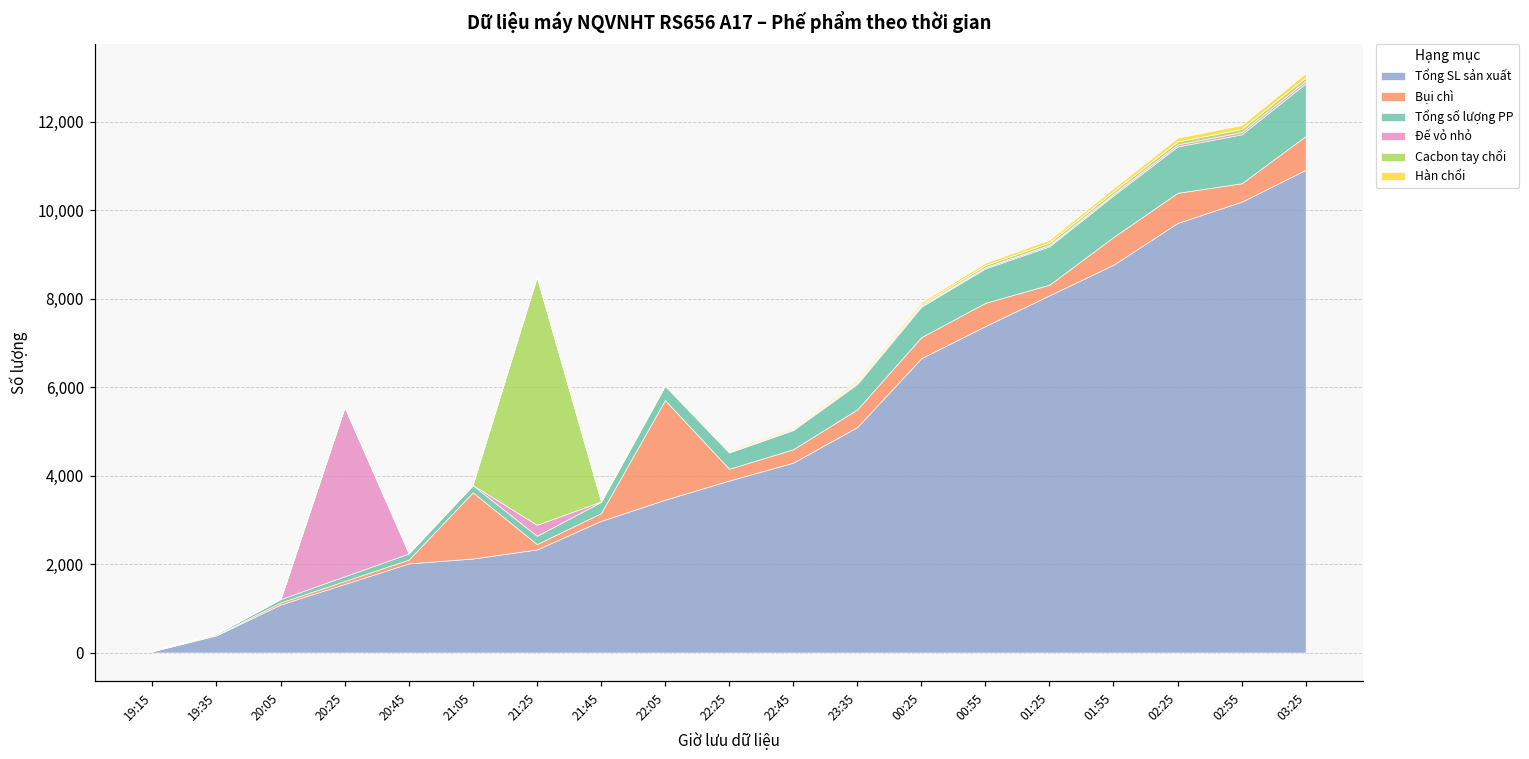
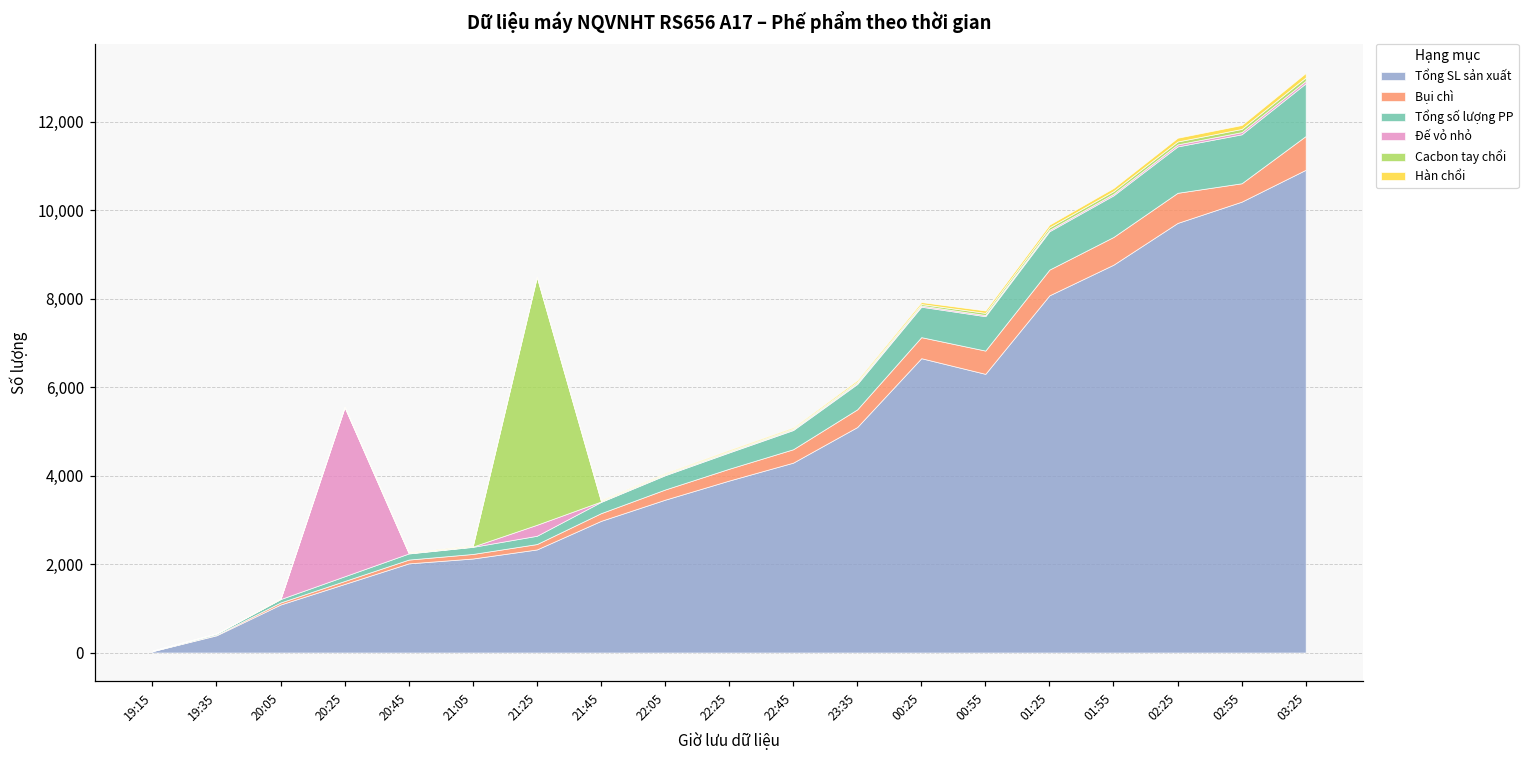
Bụi chì, 21:05: 1,500 -> 100
Bụi chì, 22:05: 2,300 -> 200
Tổng SL sản xuất, 00:55: 7,400 -> 6,300
Bụi chì, 01:25: 200 -> 600
